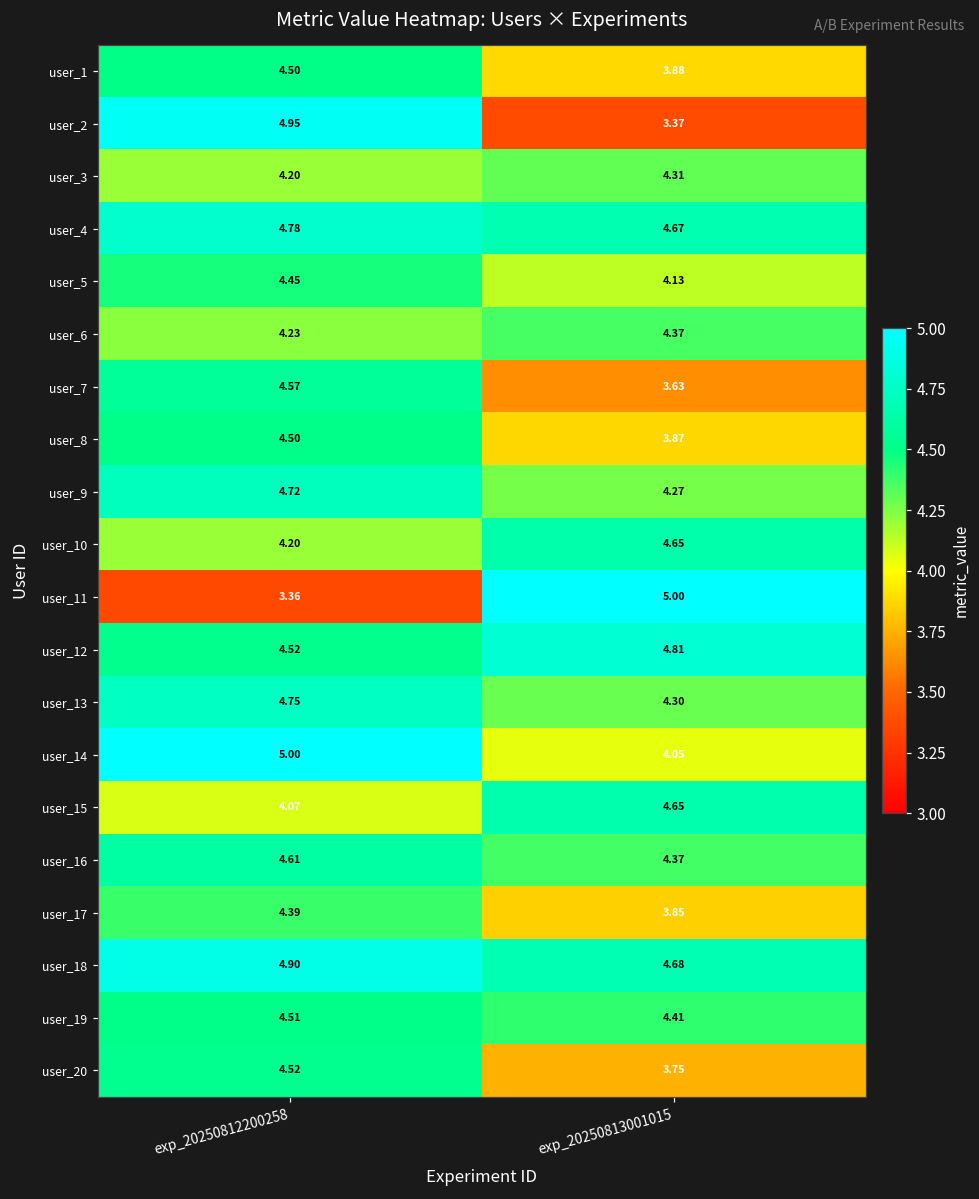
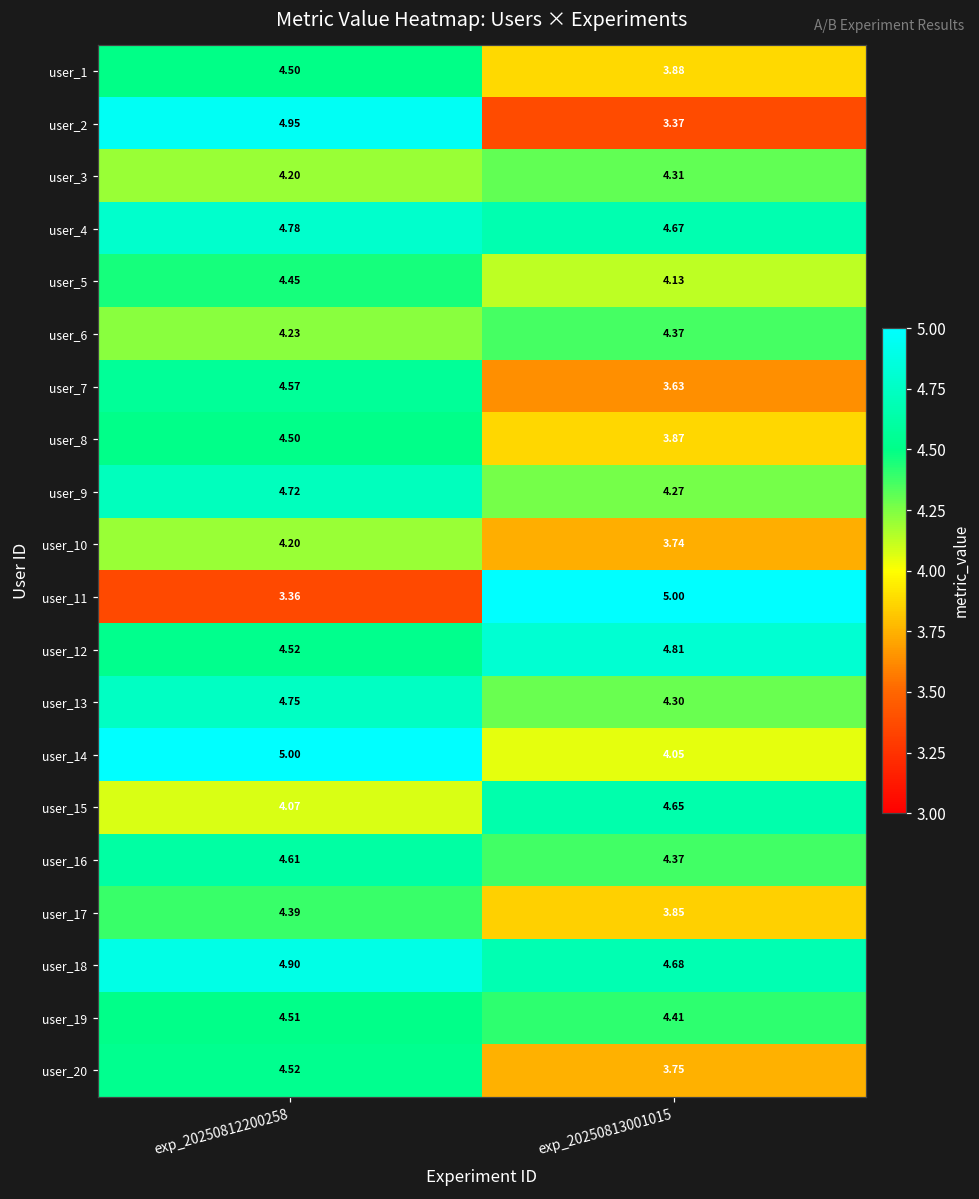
user_10, exp_20250813001015: 4.65 -> 3.74
